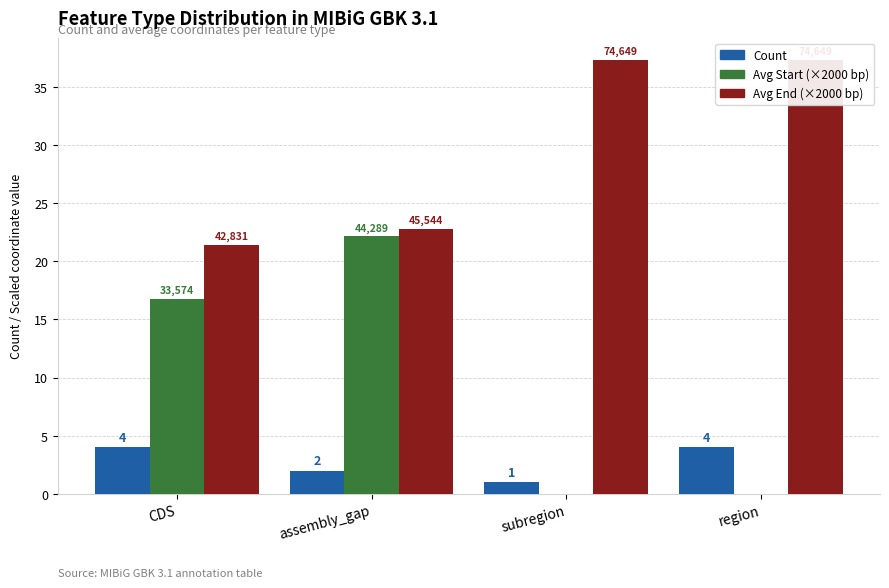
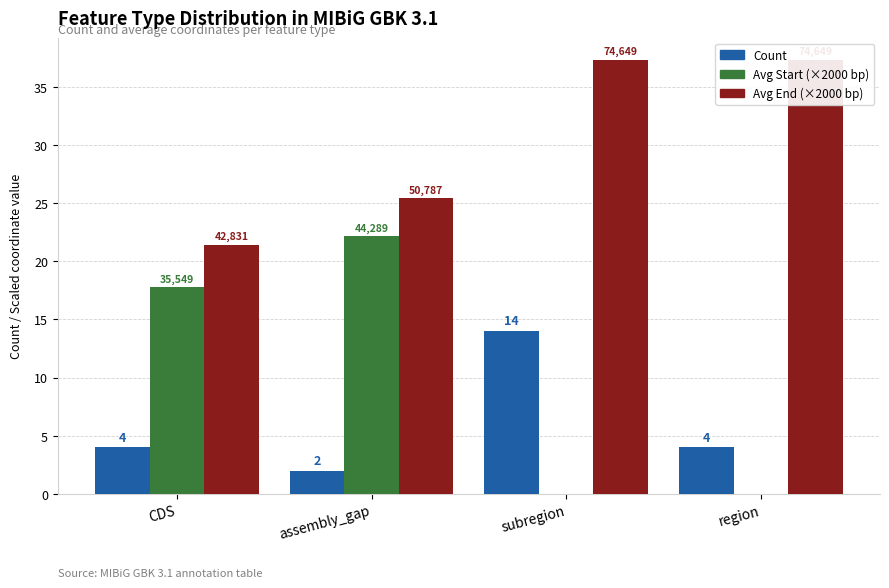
Avg Start (×2000 bp), CDS: 33,574 -> 35,549
Avg End (×2000 bp), assembly_gap: 45,544 -> 50,787
Count, subregion: 1 -> 14
